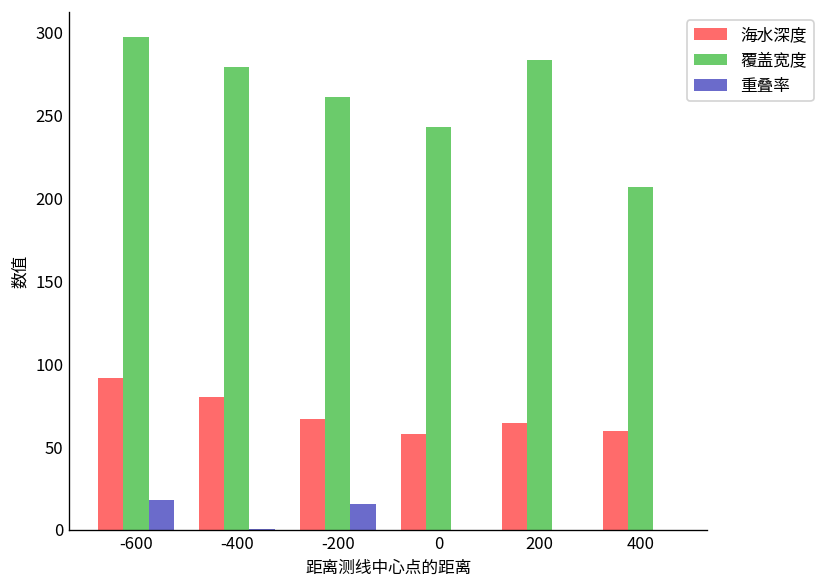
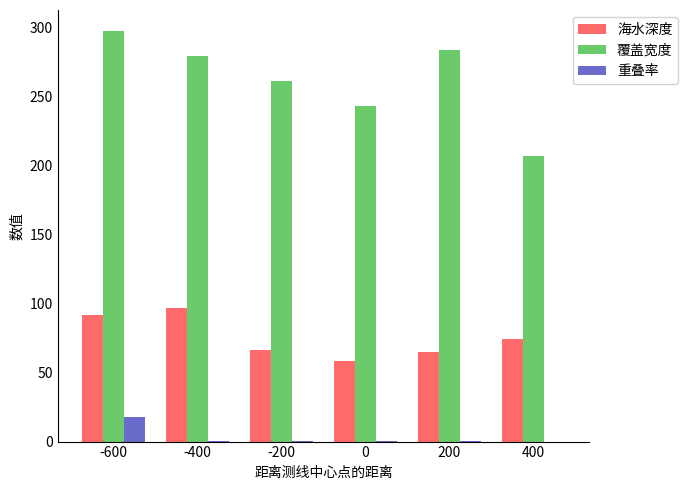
海水深度, -400: 80 -> 97
重叠率, -200: 16 -> 0
海水深度, 400: 60 -> 74
